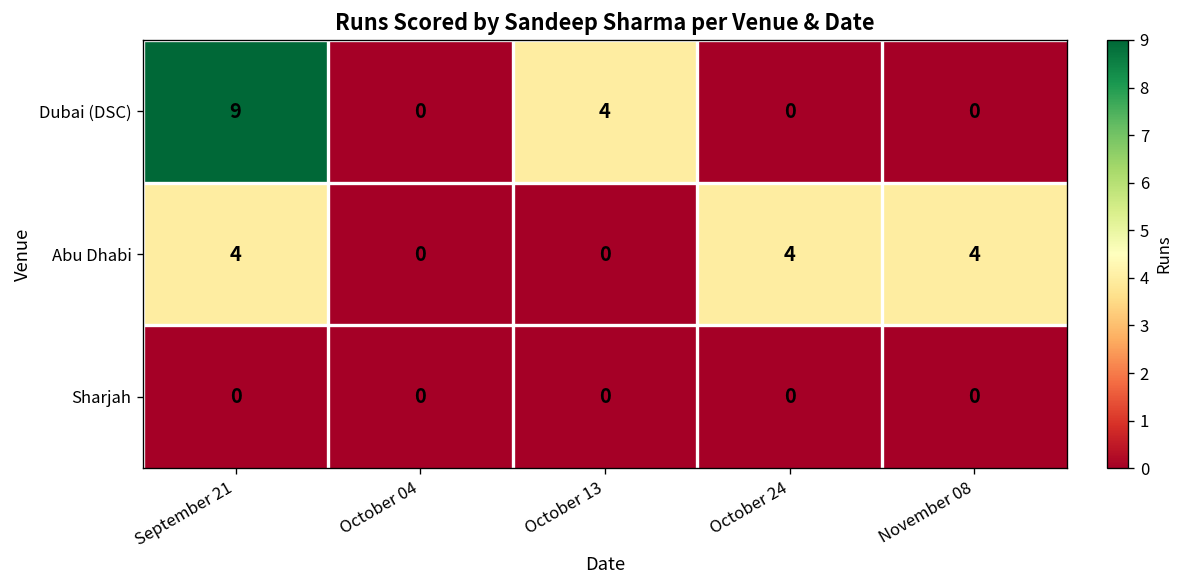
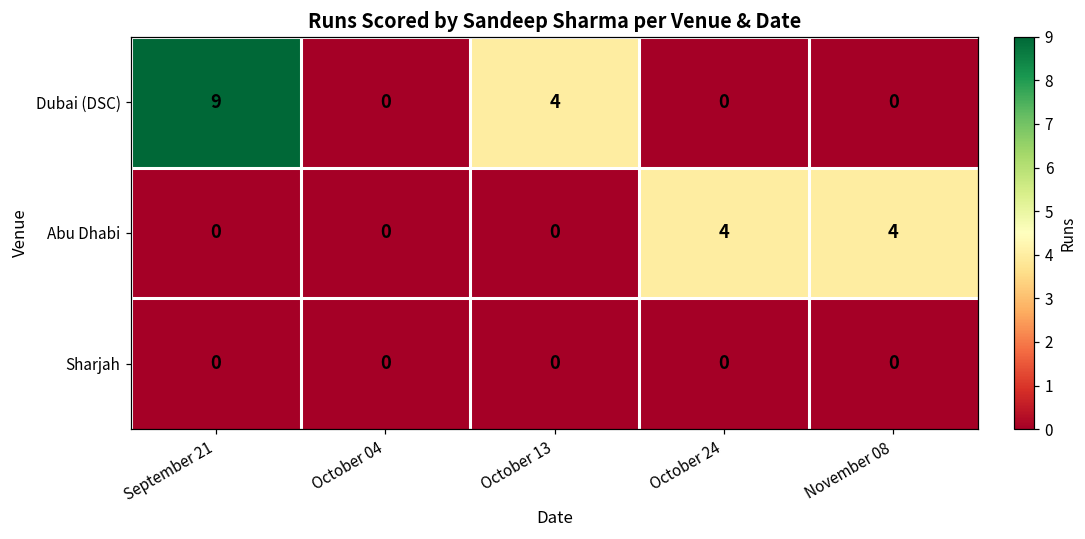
Abu Dhabi, September 21: 4 -> 0
